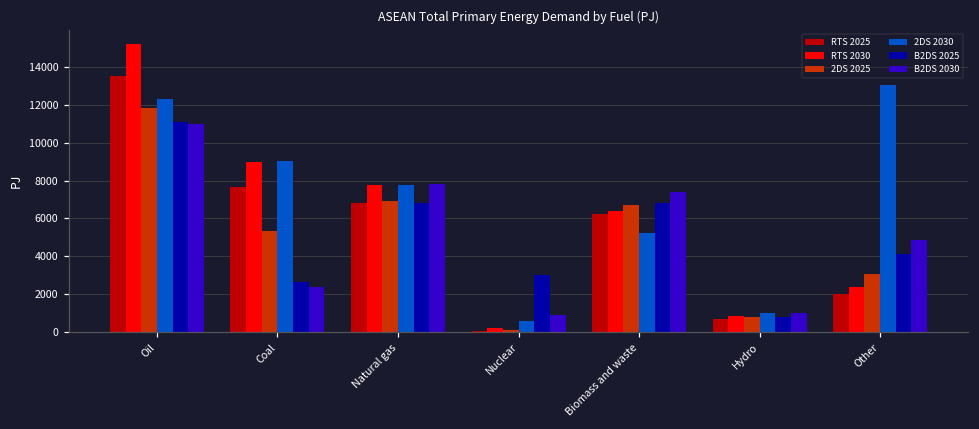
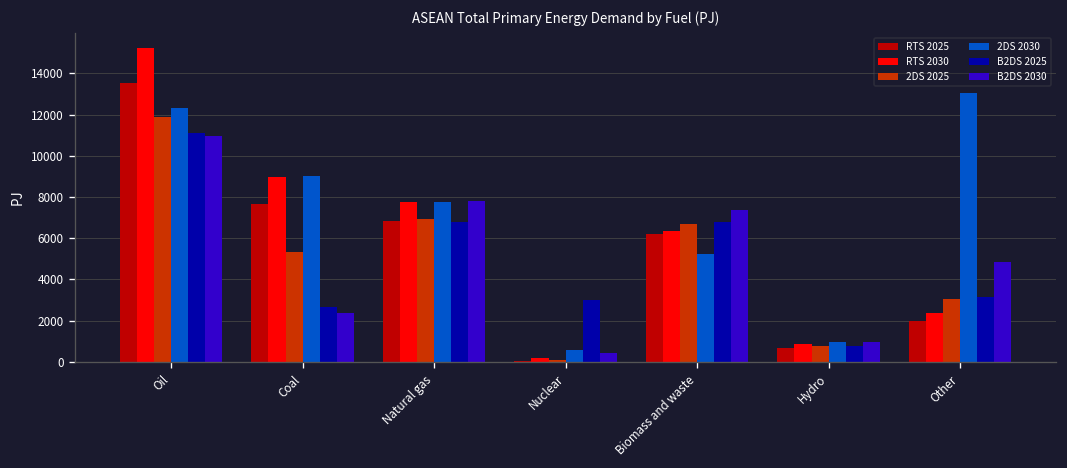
B2DS 2030, Nuclear: 900 -> 400
B2DS 2025, Other: 4100 -> 3100
